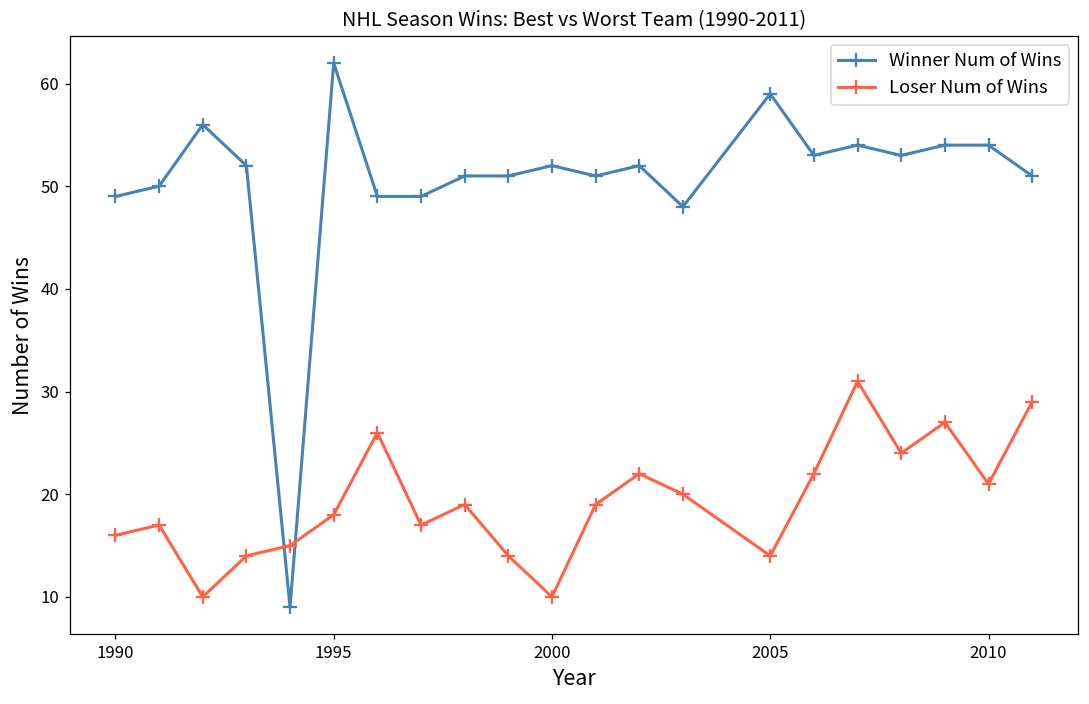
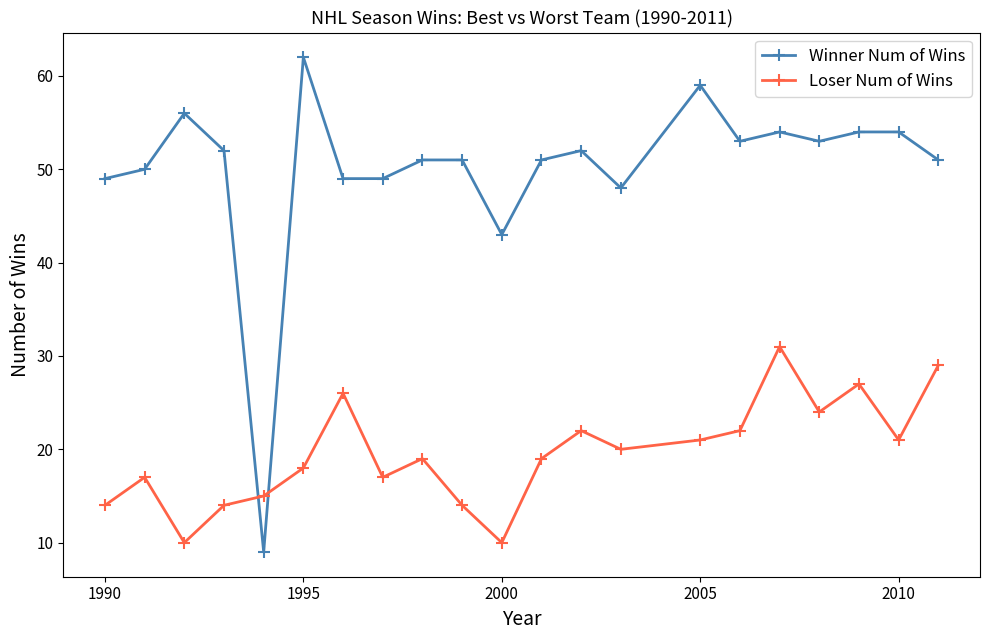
Loser Num of Wins, 1990: 16 -> 14
Winner Num of Wins, 2000: 52 -> 43
Loser Num of Wins, 2005: 14 -> 21
